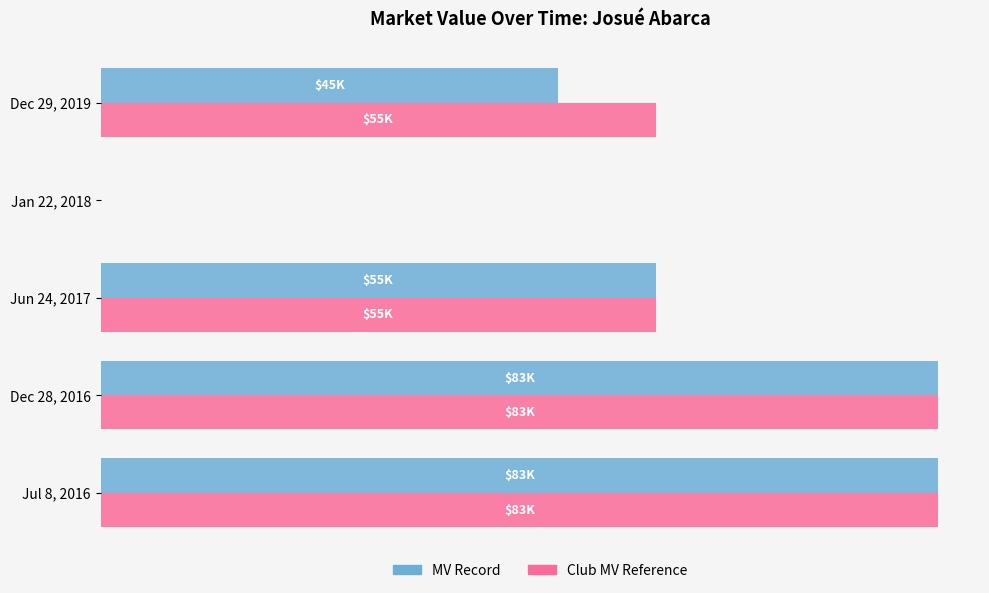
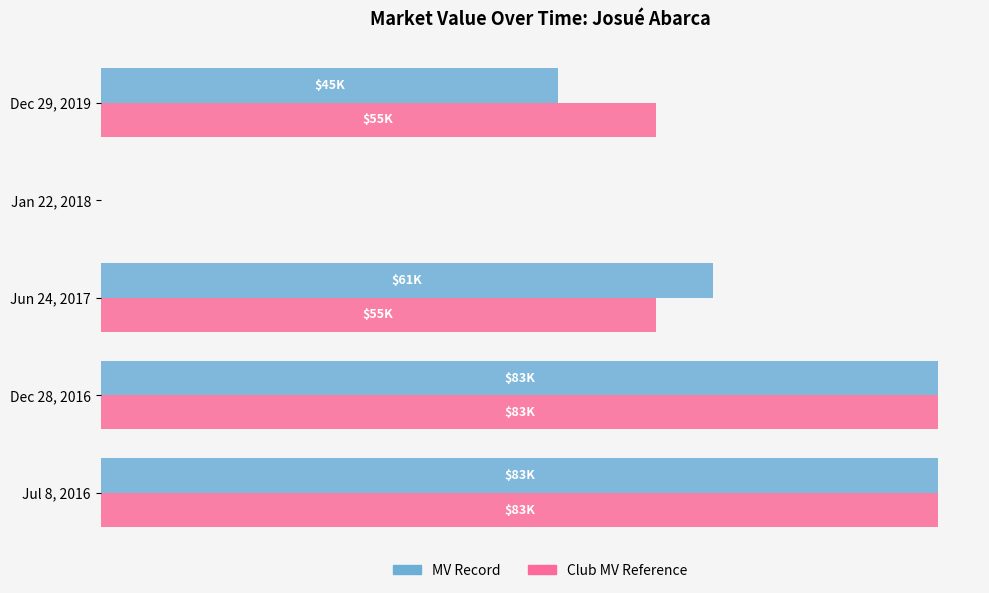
MV Record, Jun 24, 2017: $55K -> $61K
